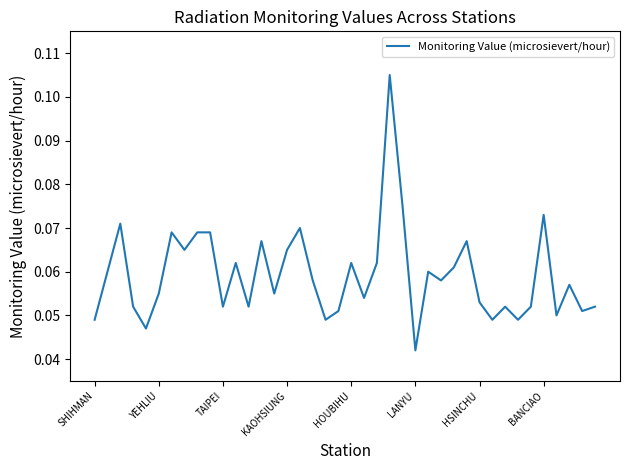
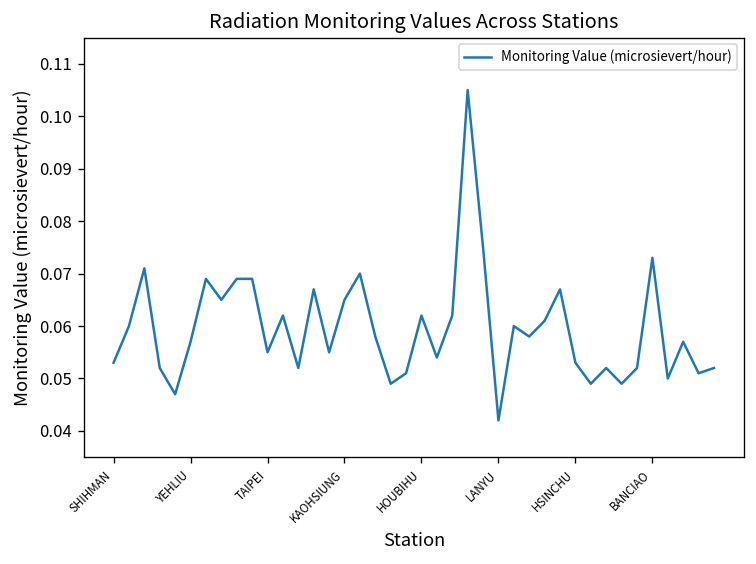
SHIHMAN: 0.049 -> 0.053
YEHLIU: 0.055 -> 0.057
TAIPEI: 0.052 -> 0.055
